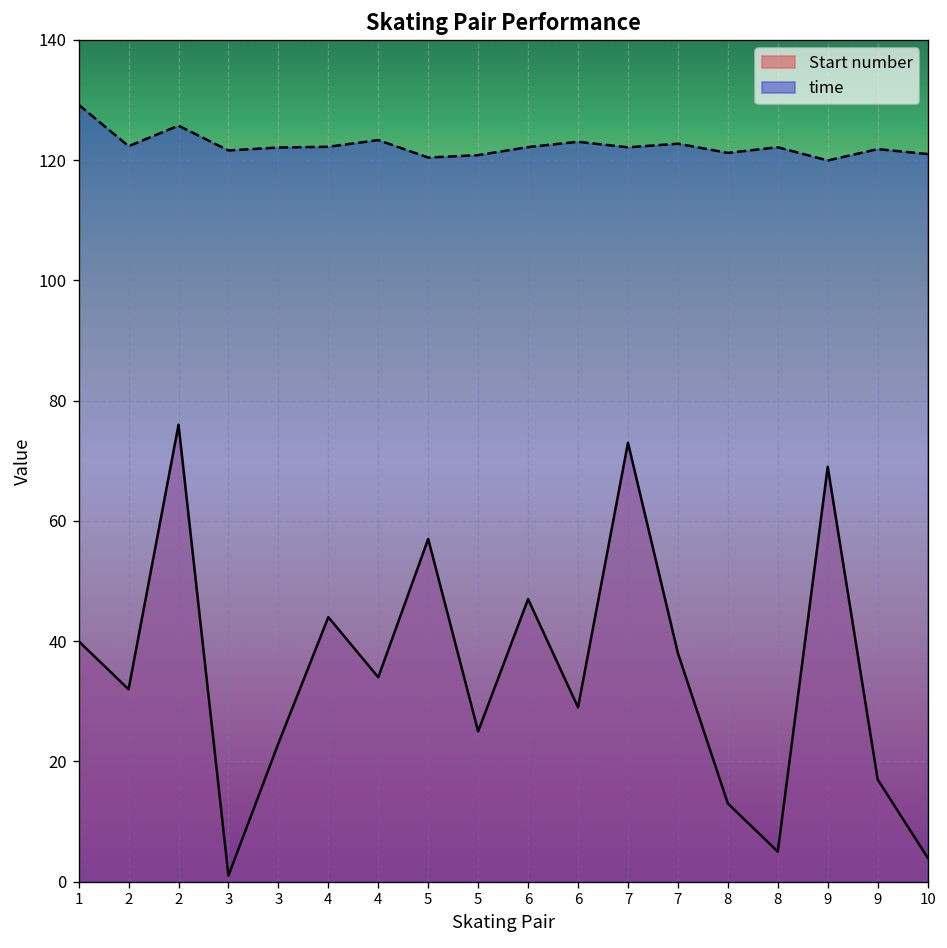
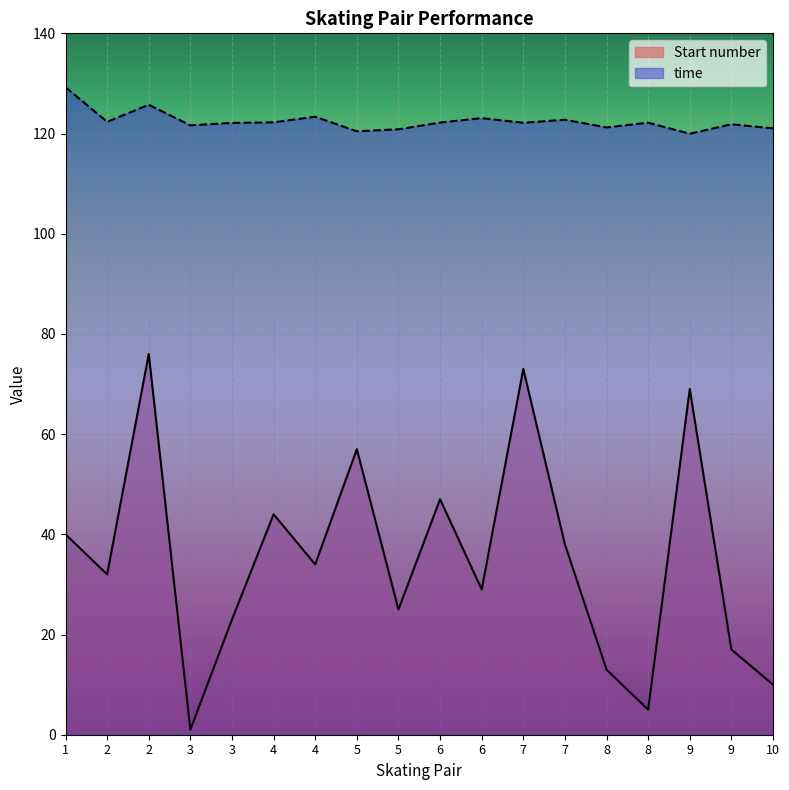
Start number, 10: 4 -> 10
